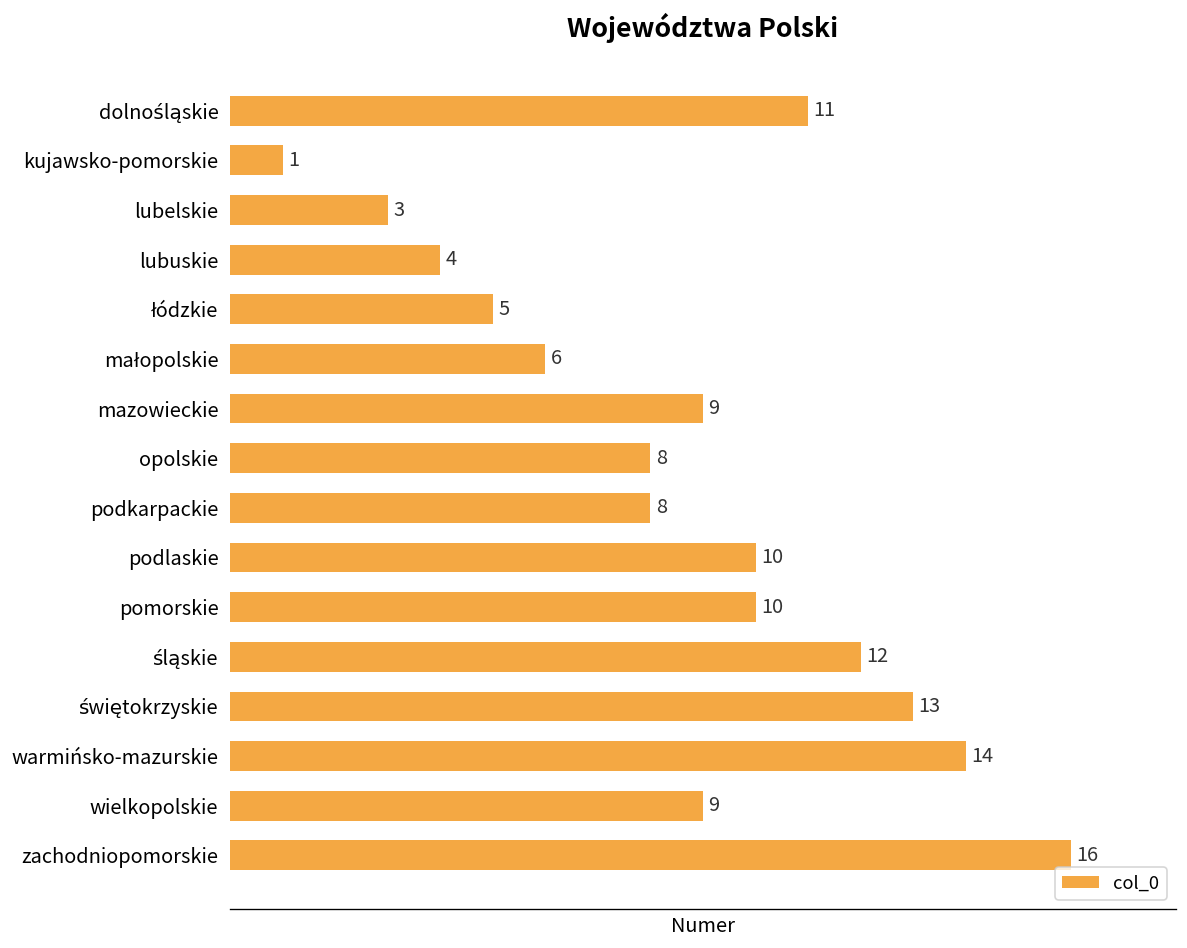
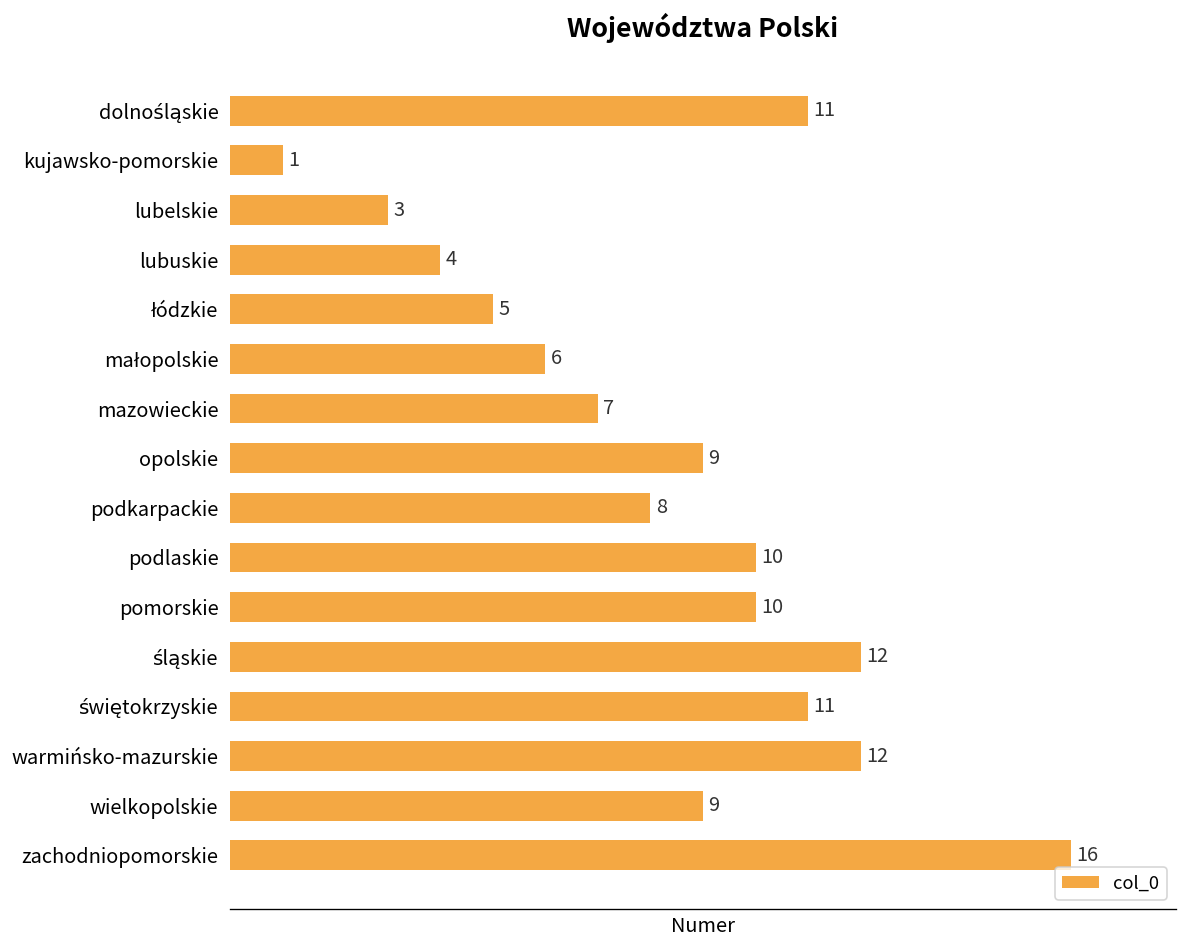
mazowieckie: 9 -> 7
opolskie: 8 -> 9
świętokrzyskie: 13 -> 11
warmińsko-mazurskie: 14 -> 12
